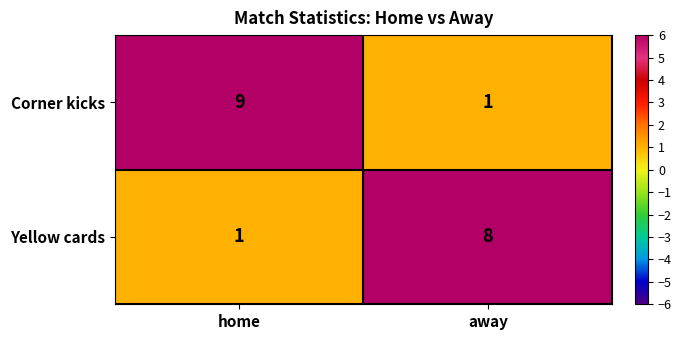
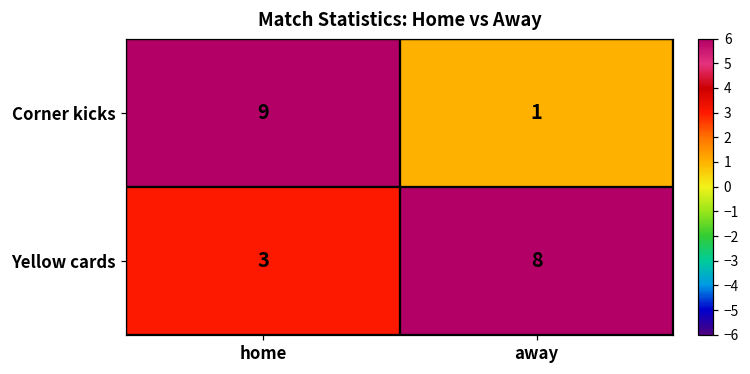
Yellow cards, home: 1 -> 3
